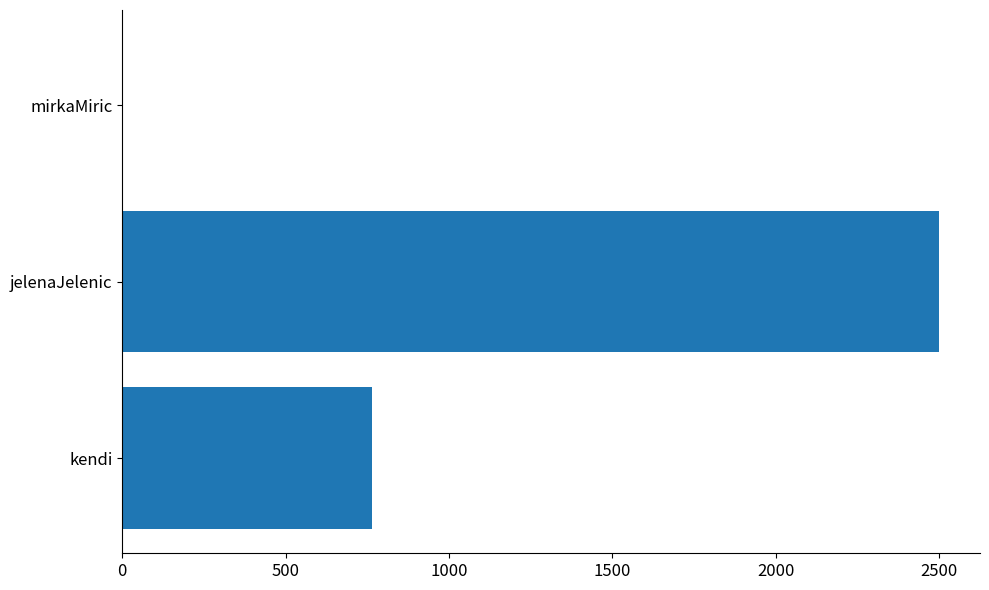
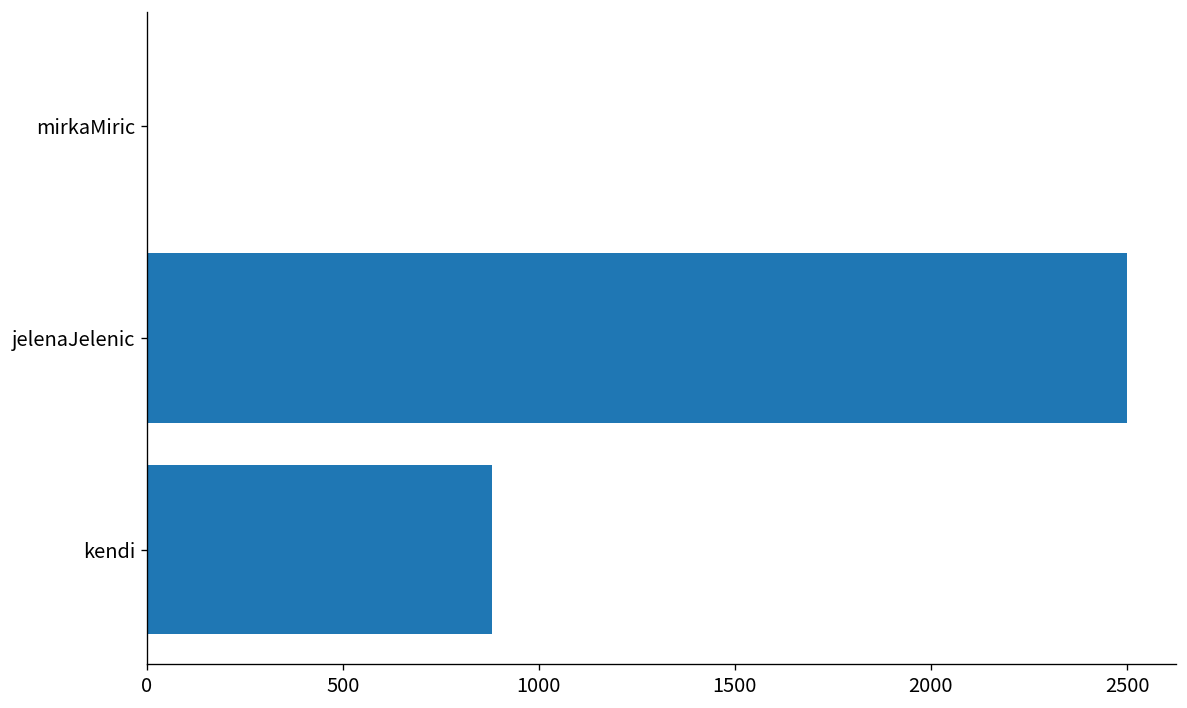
kendi: 760 -> 880
